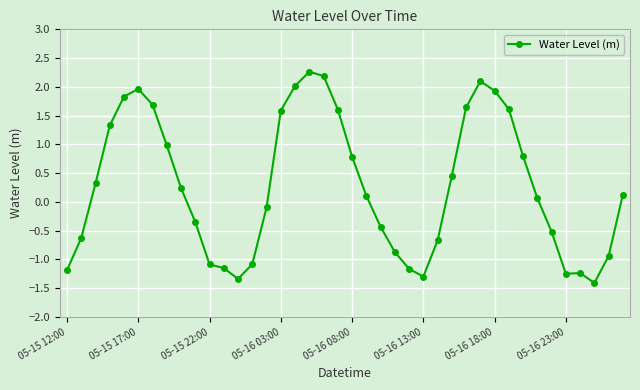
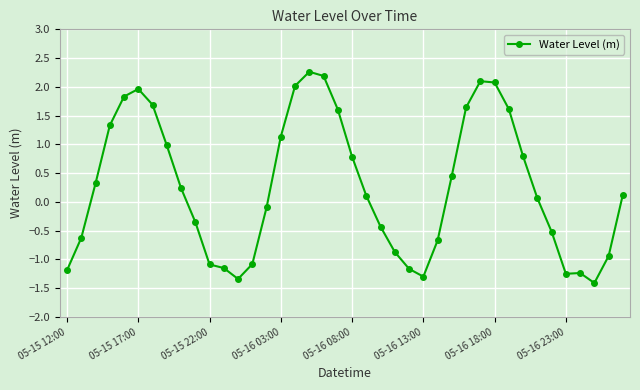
05-16 03:00: 1.6 -> 1.1
05-16 18:00: 1.9 -> 2.1
